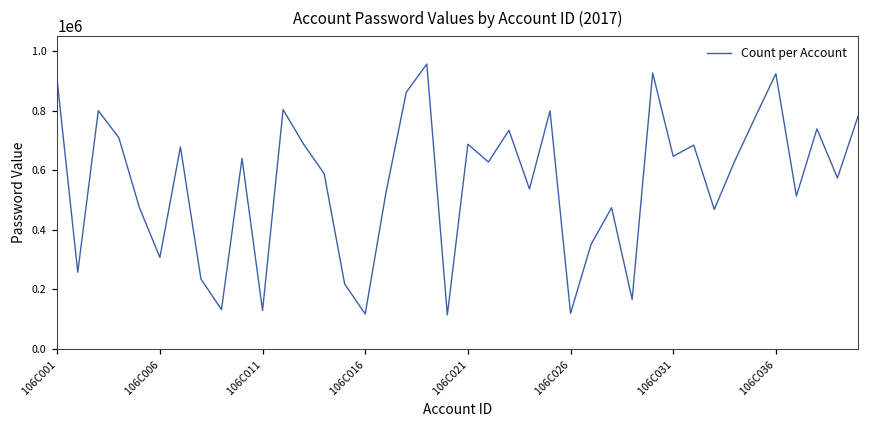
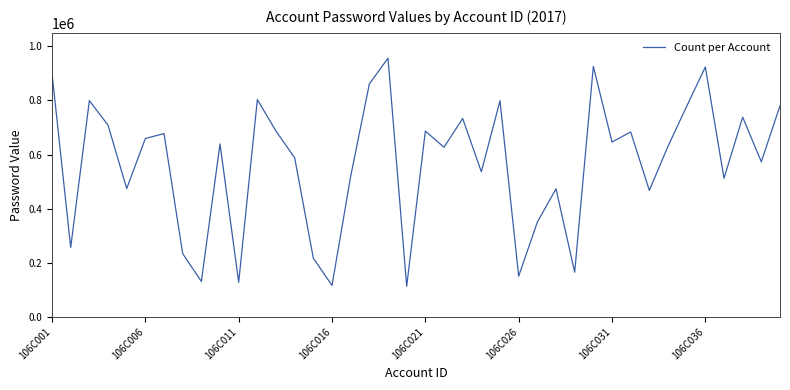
106C006: 310000 -> 660000
106C026: 120000 -> 150000
